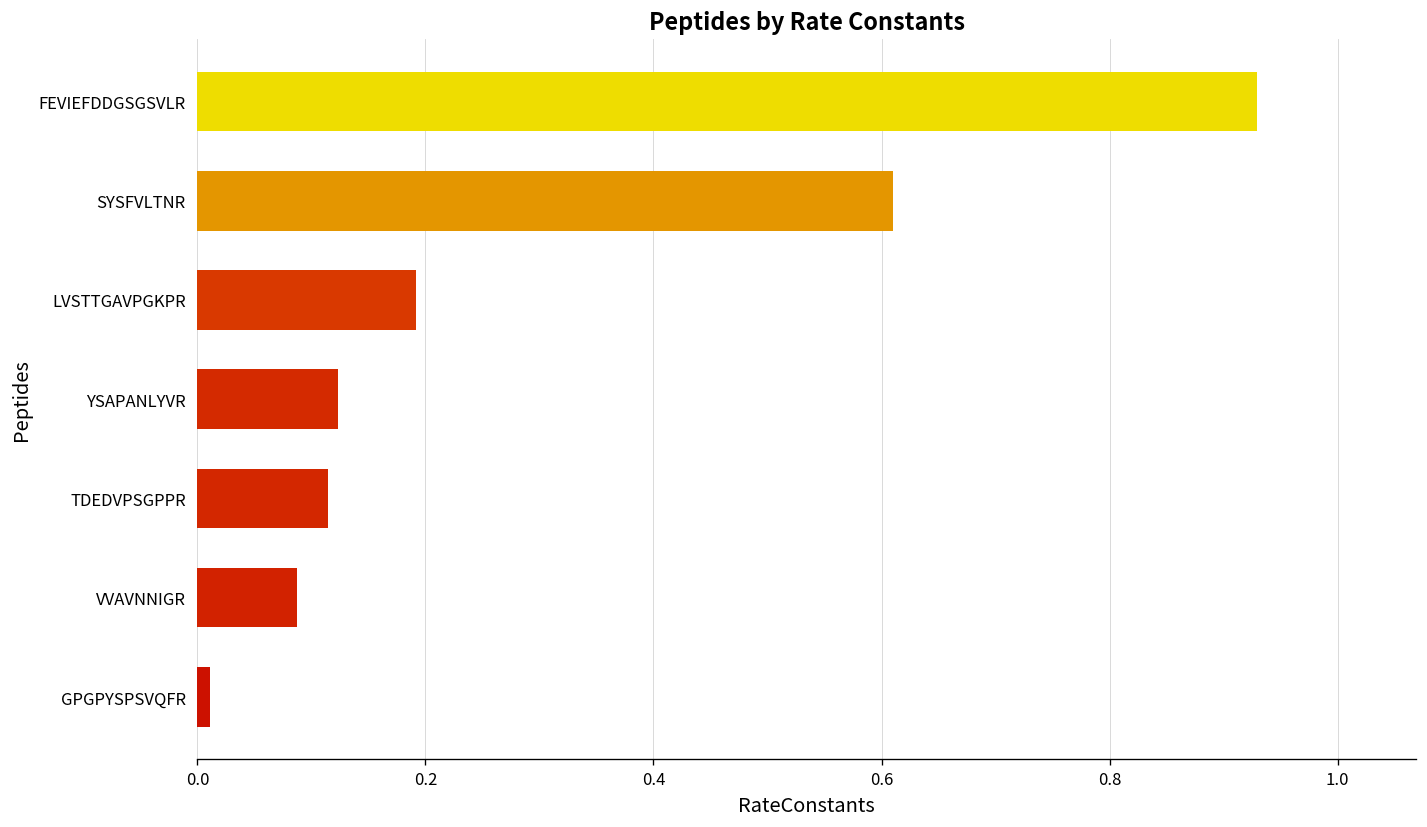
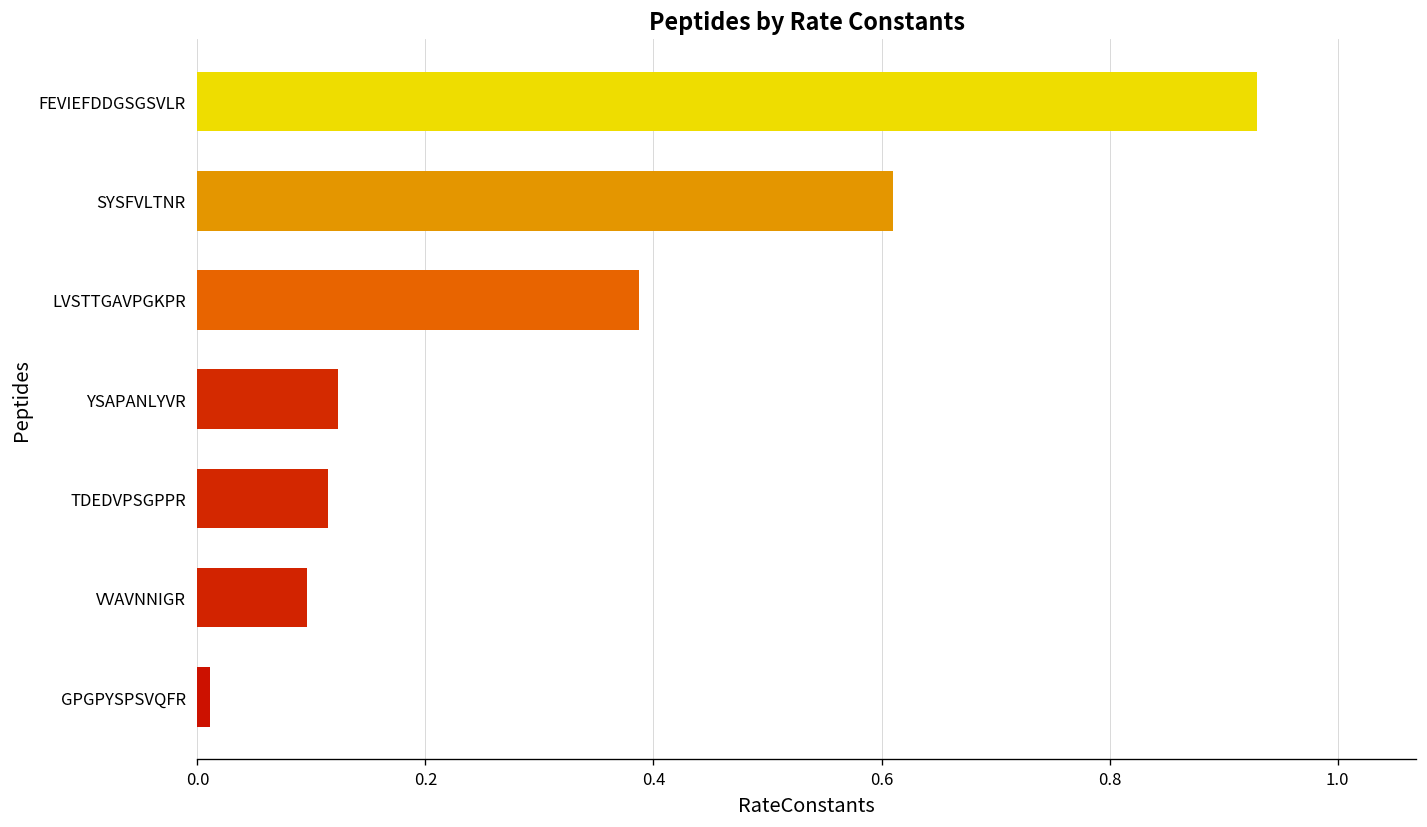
LVSTTGAVPGKPR: 0.19 -> 0.39
VVAVNNIGR: 0.09 -> 0.10
